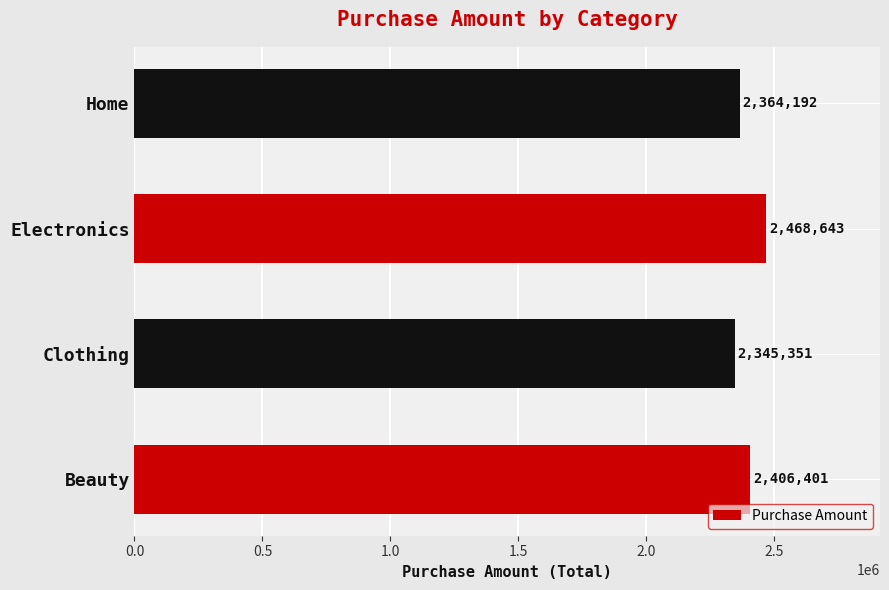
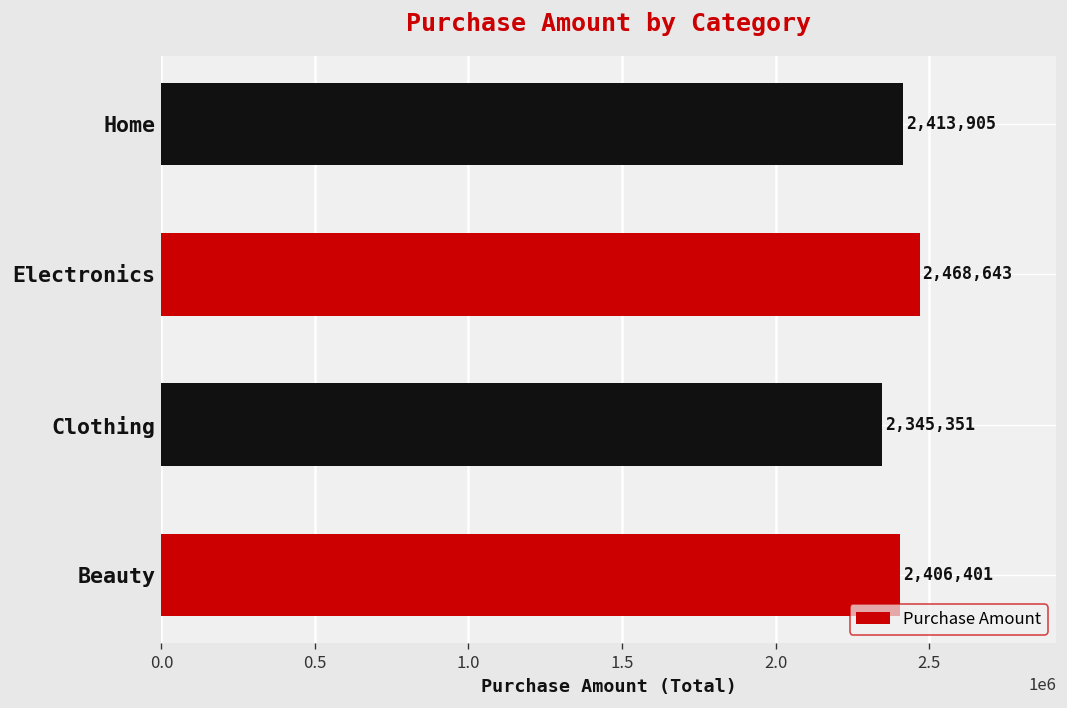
Home: 2,364,192 -> 2,413,905
